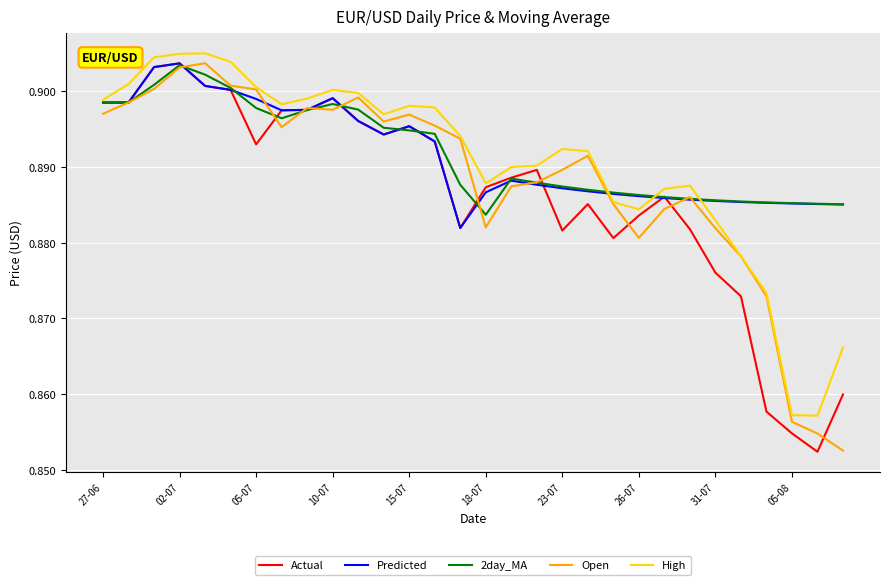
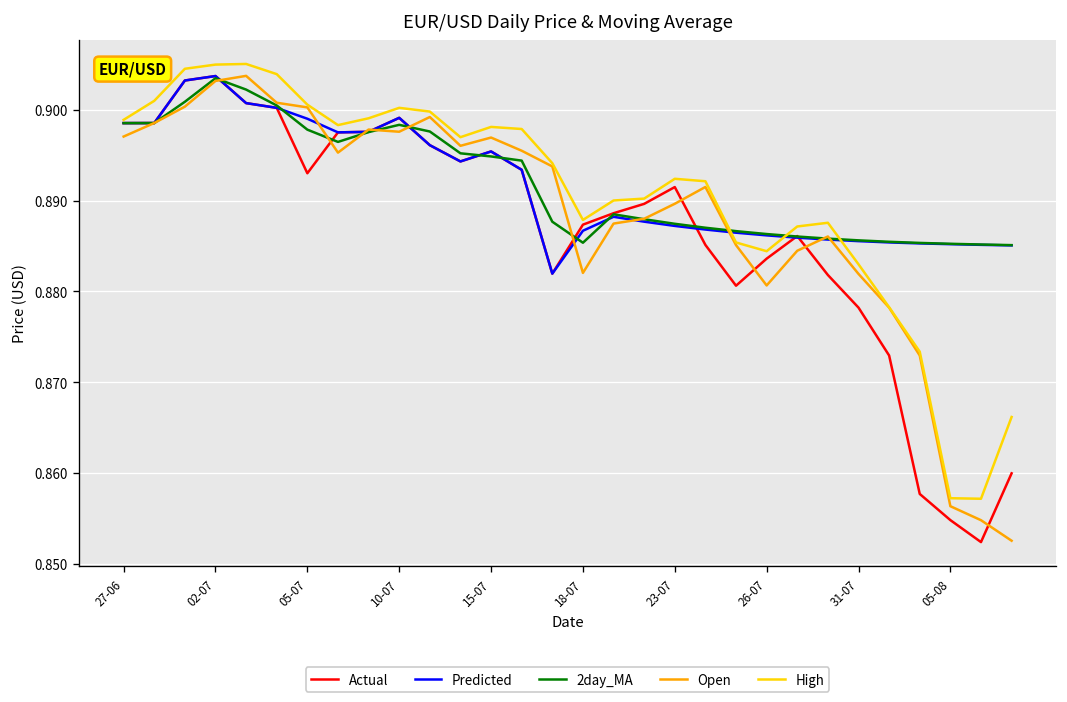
2day_MA, 18-07: 0.884 -> 0.885
Actual, 23-07: 0.882 -> 0.891
Actual, 31-07: 0.876 -> 0.878
